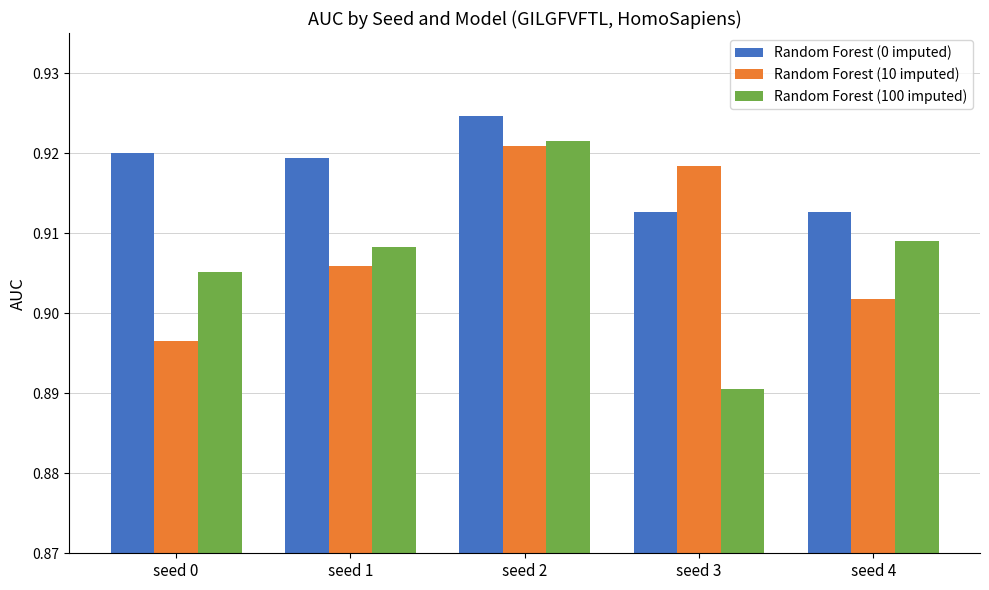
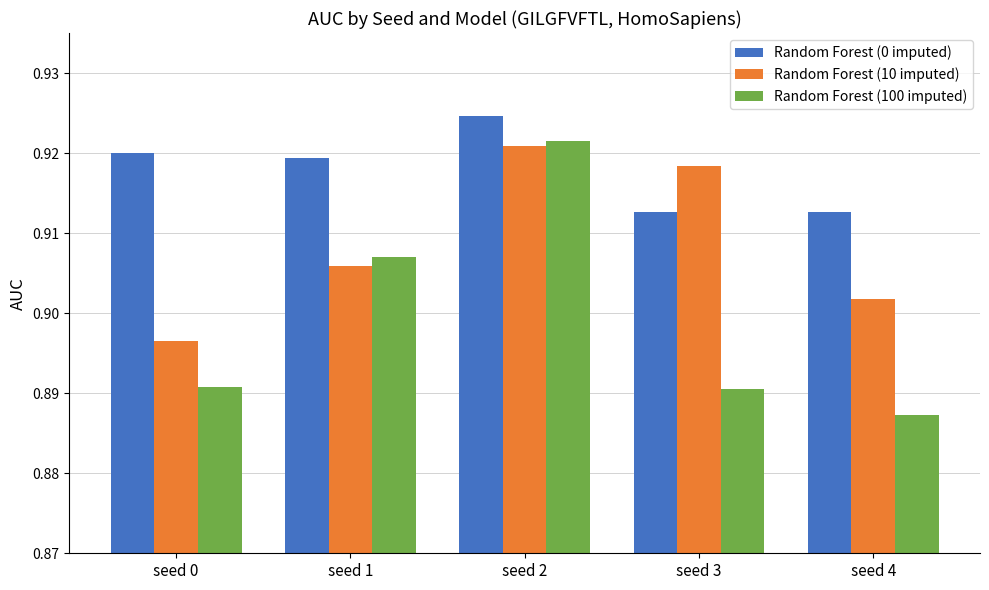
Random Forest (100 imputed), seed 0: 0.905 -> 0.891
Random Forest (100 imputed), seed 1: 0.908 -> 0.907
Random Forest (100 imputed), seed 4: 0.909 -> 0.887
